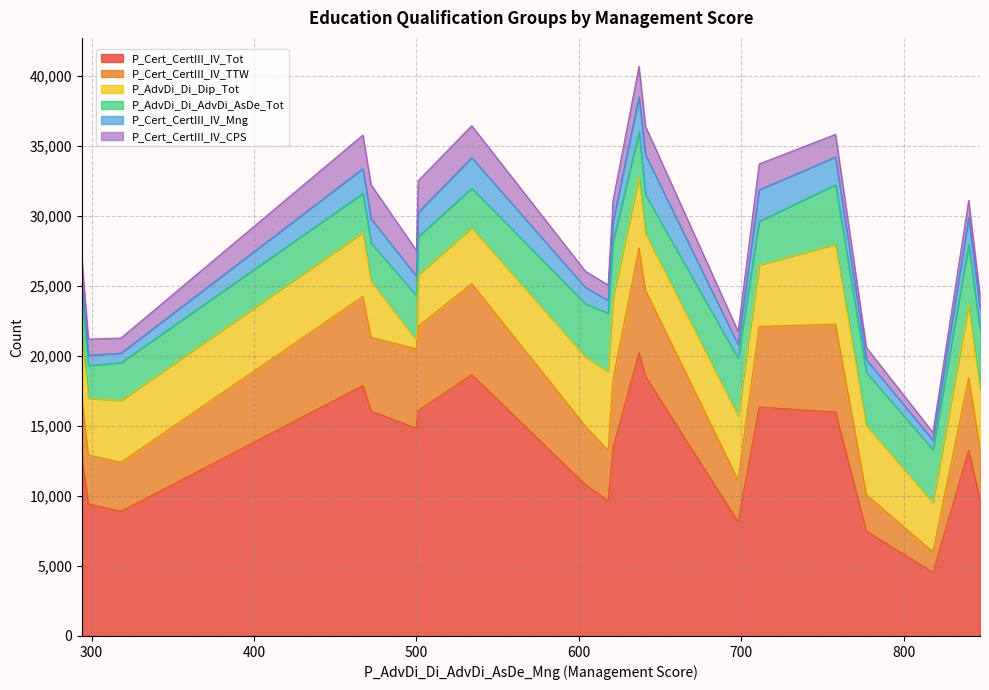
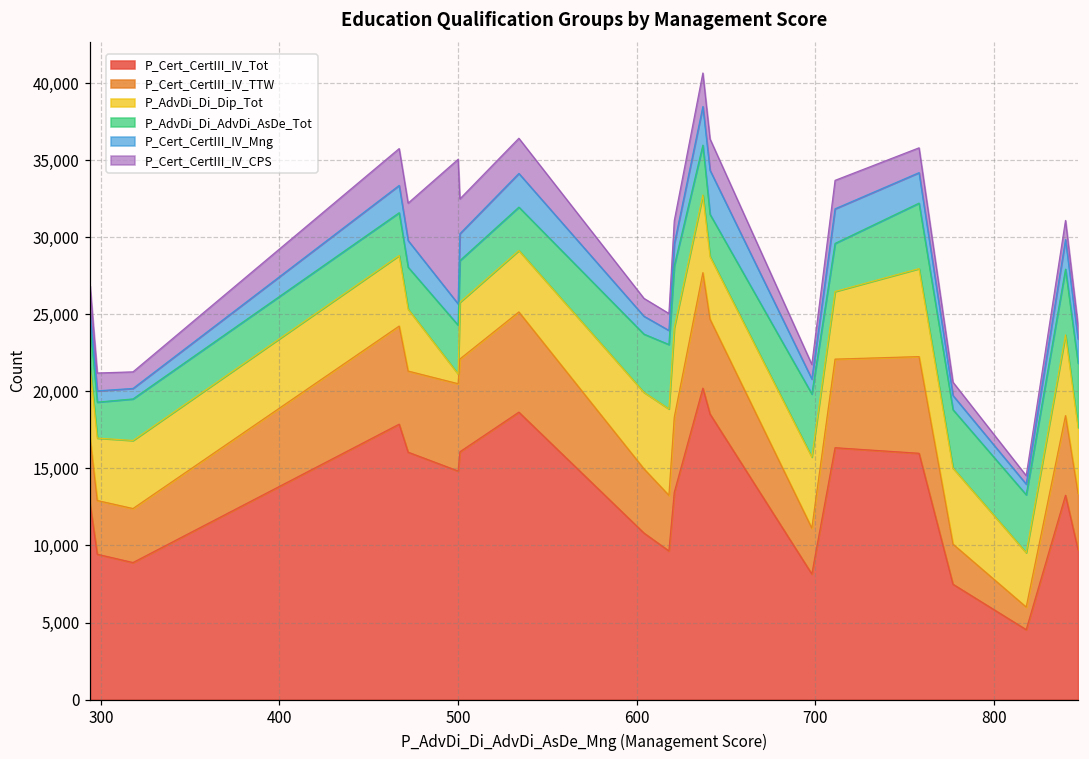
P_Cert_CertIII_IV_CPS, 500: 1,800 -> 9,400
